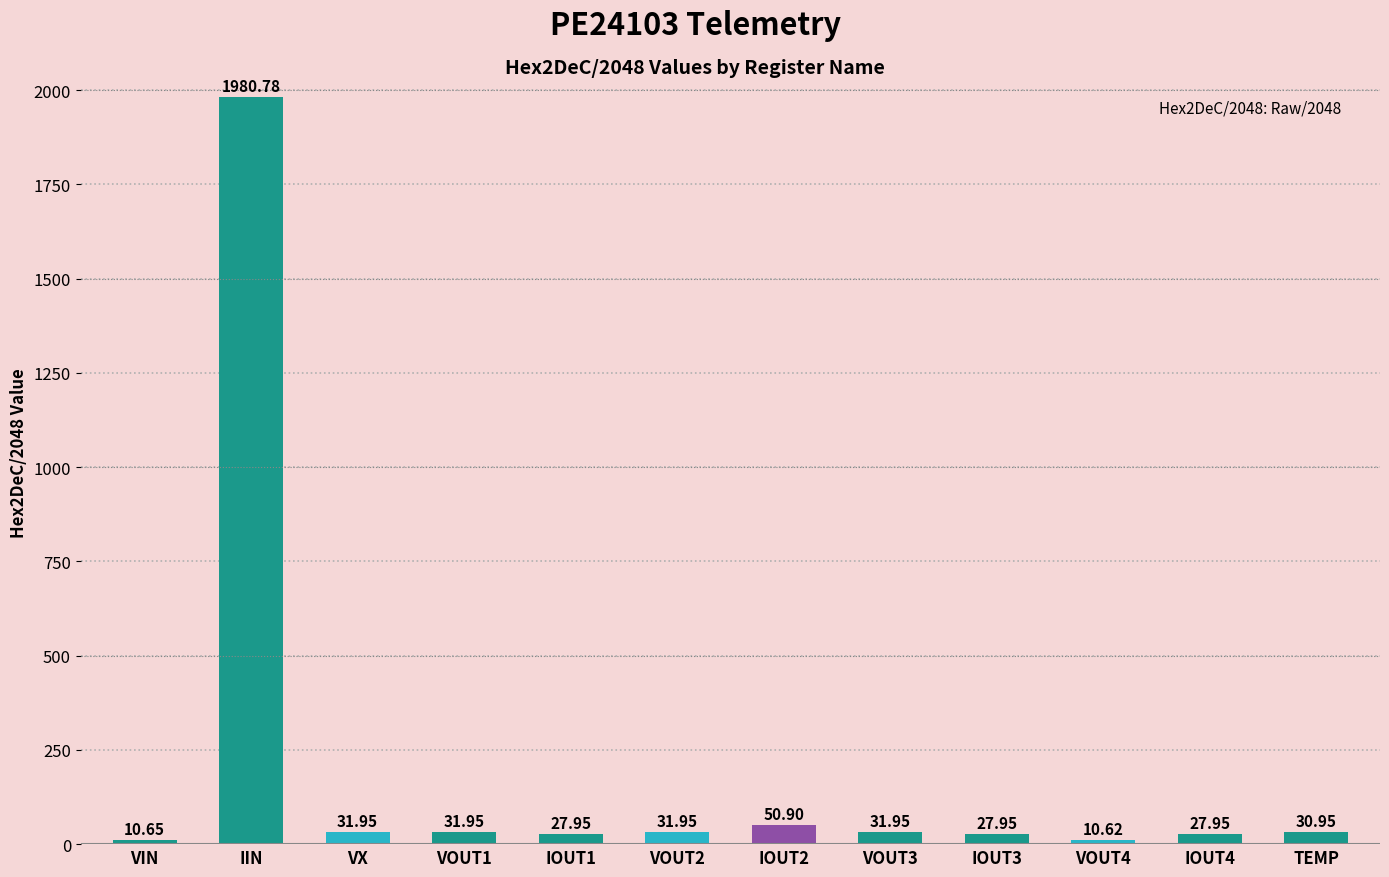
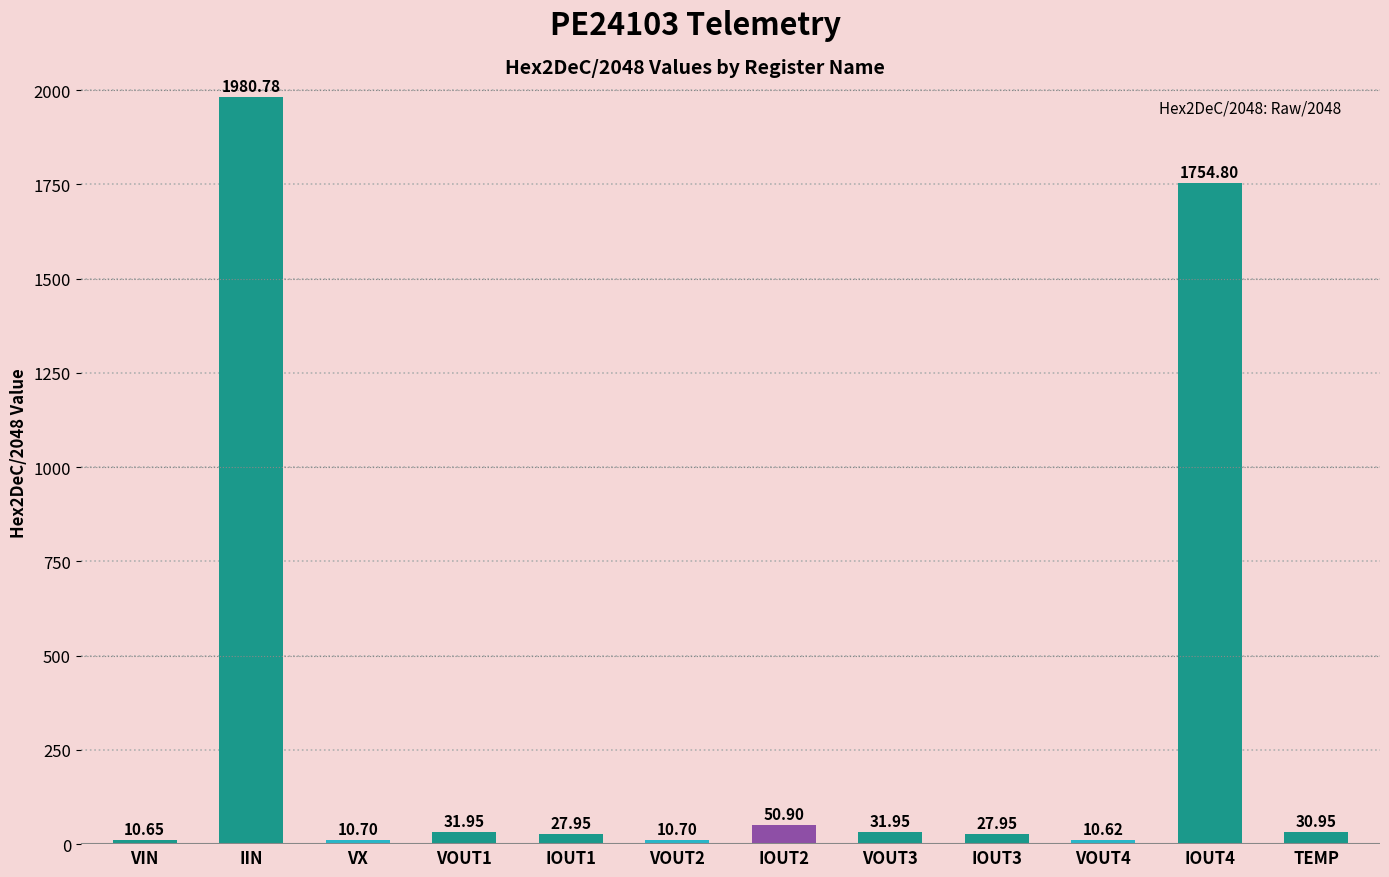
VX: 31.95 -> 10.70
VOUT2: 31.95 -> 10.70
IOUT4: 27.95 -> 1754.80
